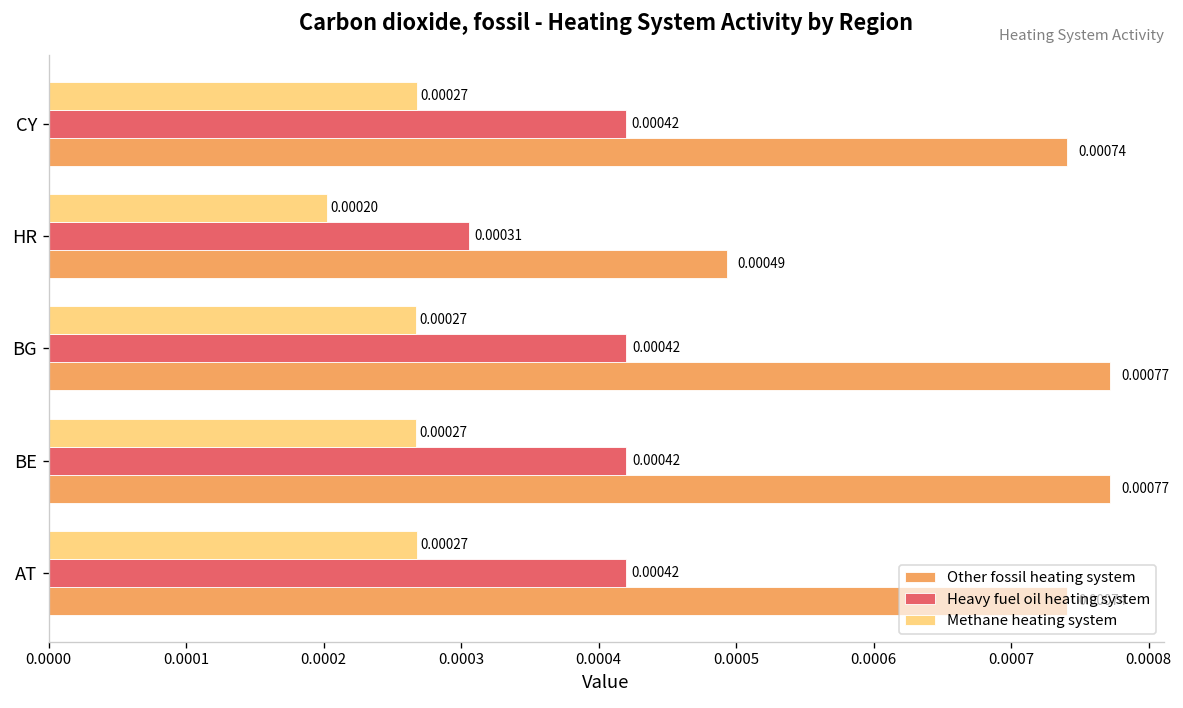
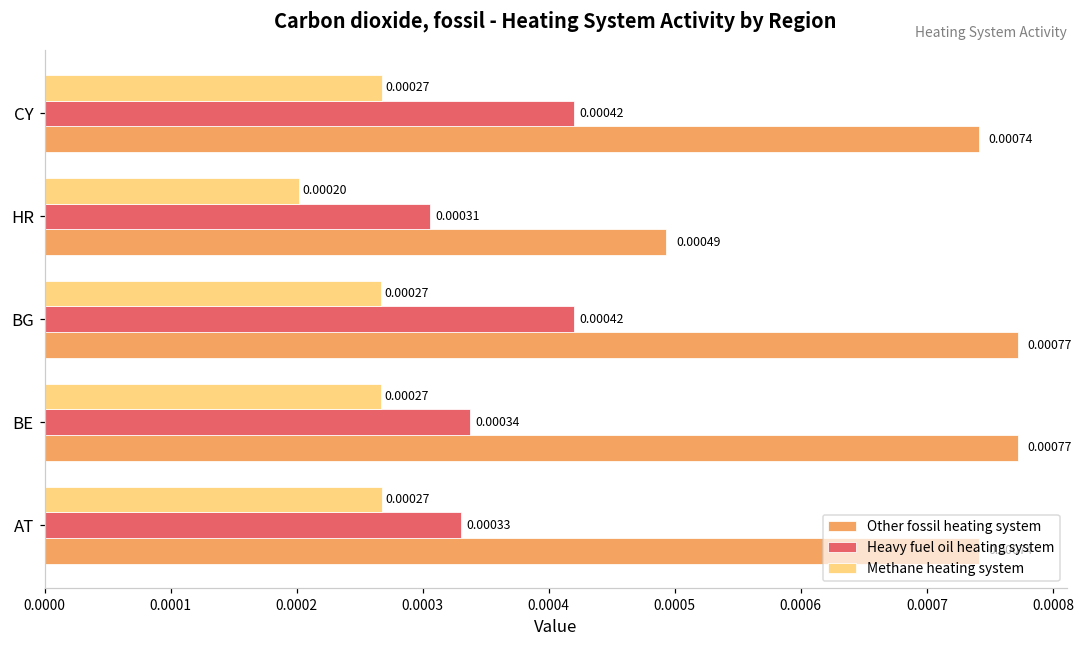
Heavy fuel oil heating system, BE: 0.00042 -> 0.00034
Heavy fuel oil heating system, AT: 0.00042 -> 0.00033
